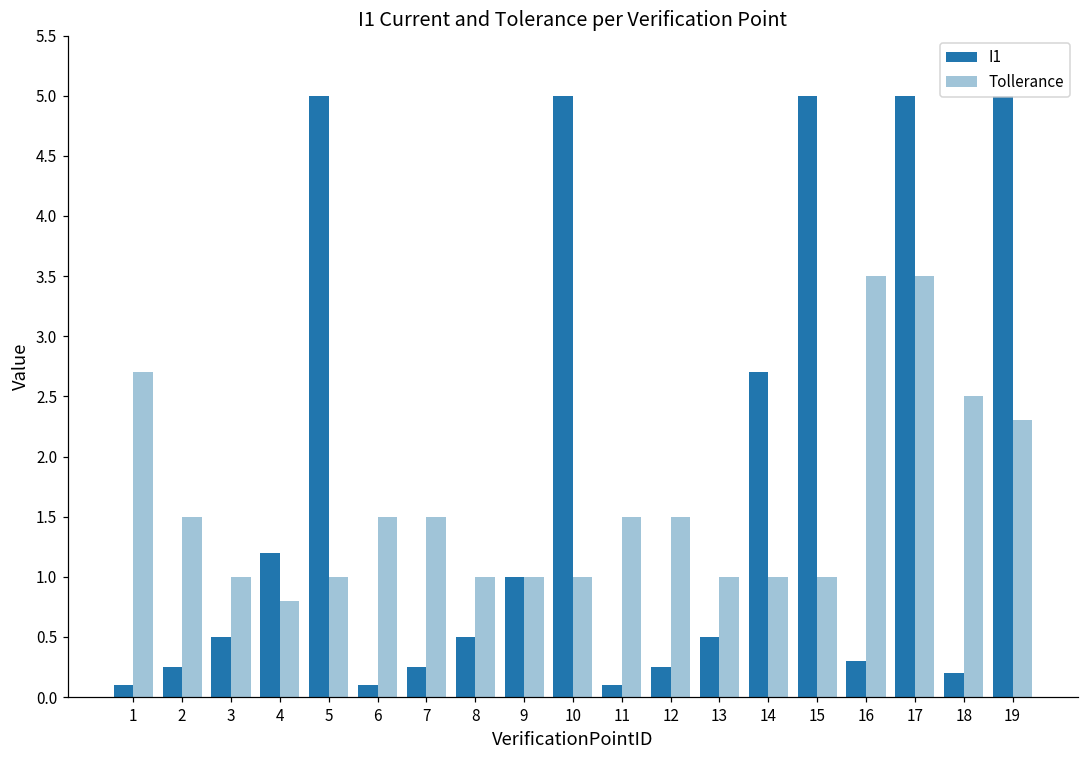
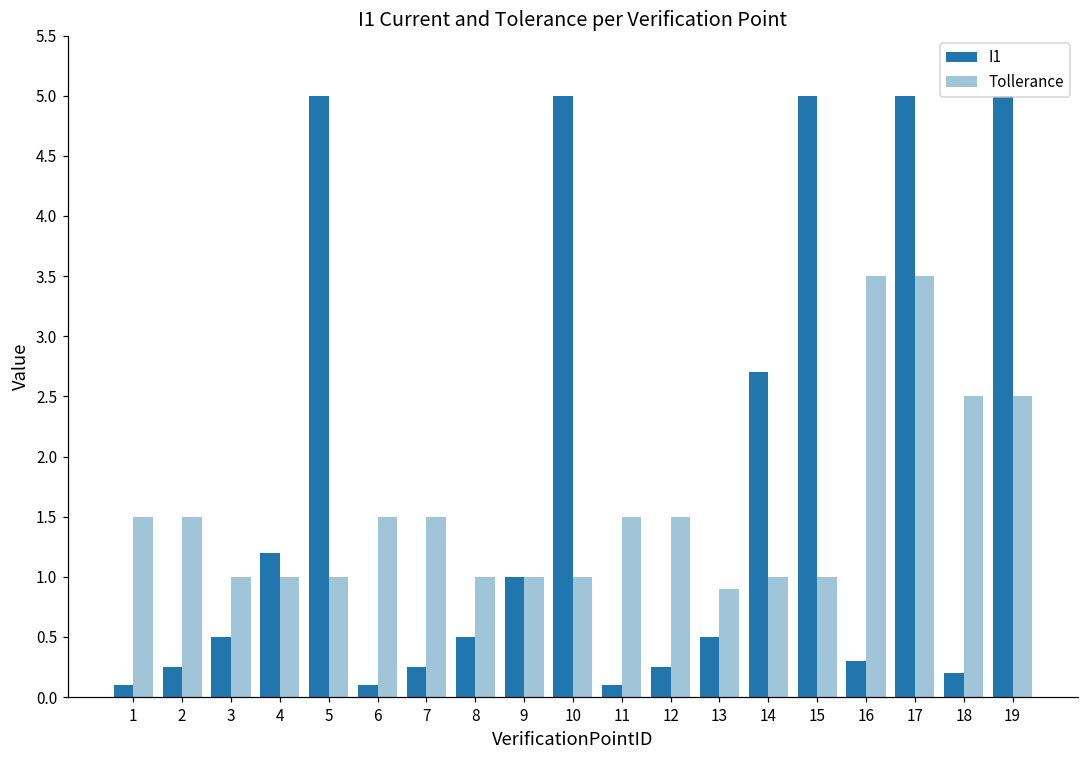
Tollerance, 1: 2.7 -> 1.5
Tollerance, 4: 0.8 -> 1.0
Tollerance, 13: 1.0 -> 0.9
Tollerance, 19: 2.3 -> 2.5
